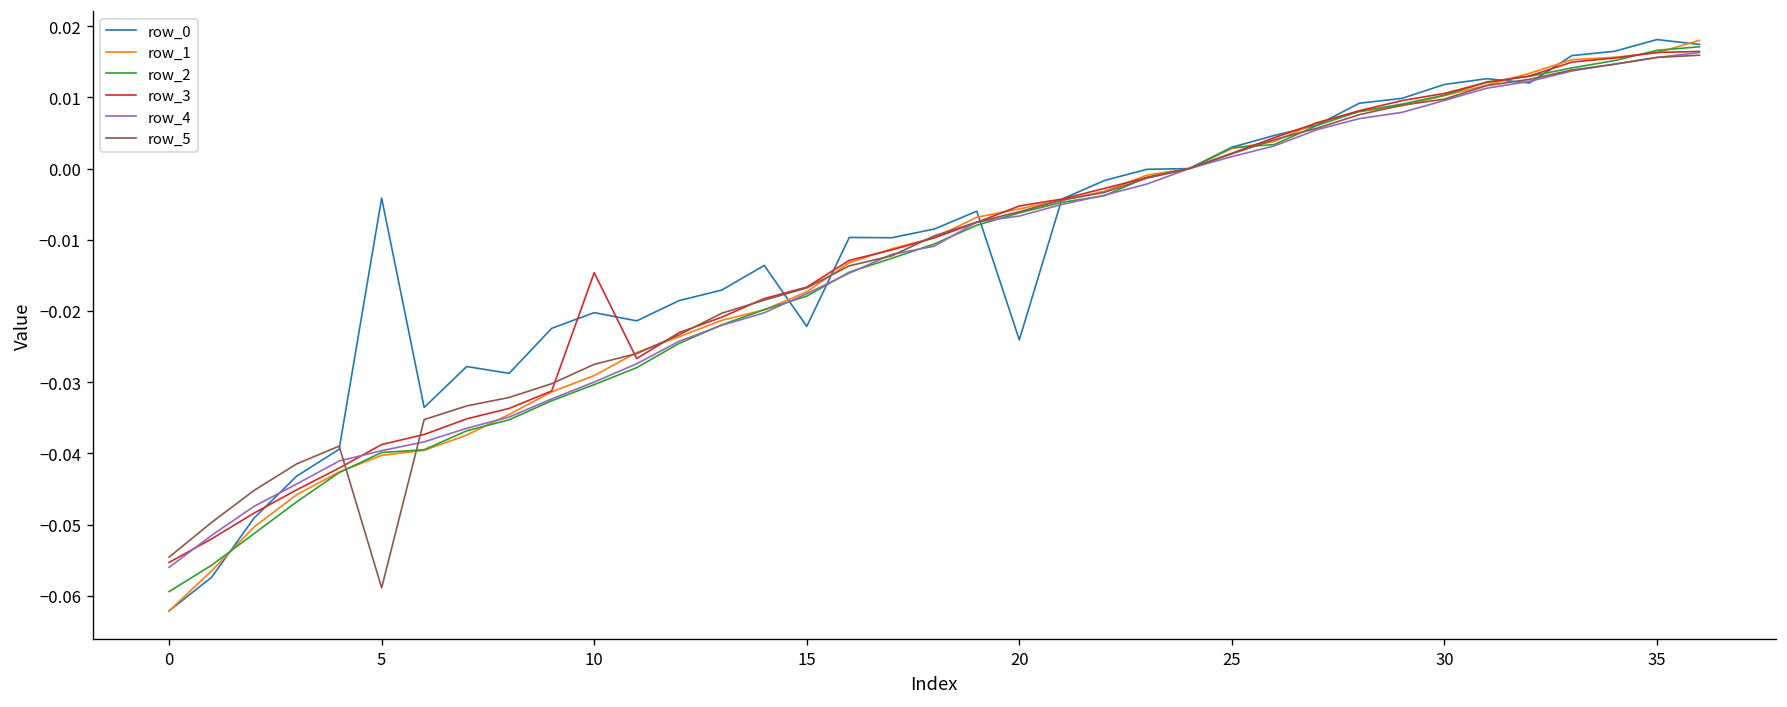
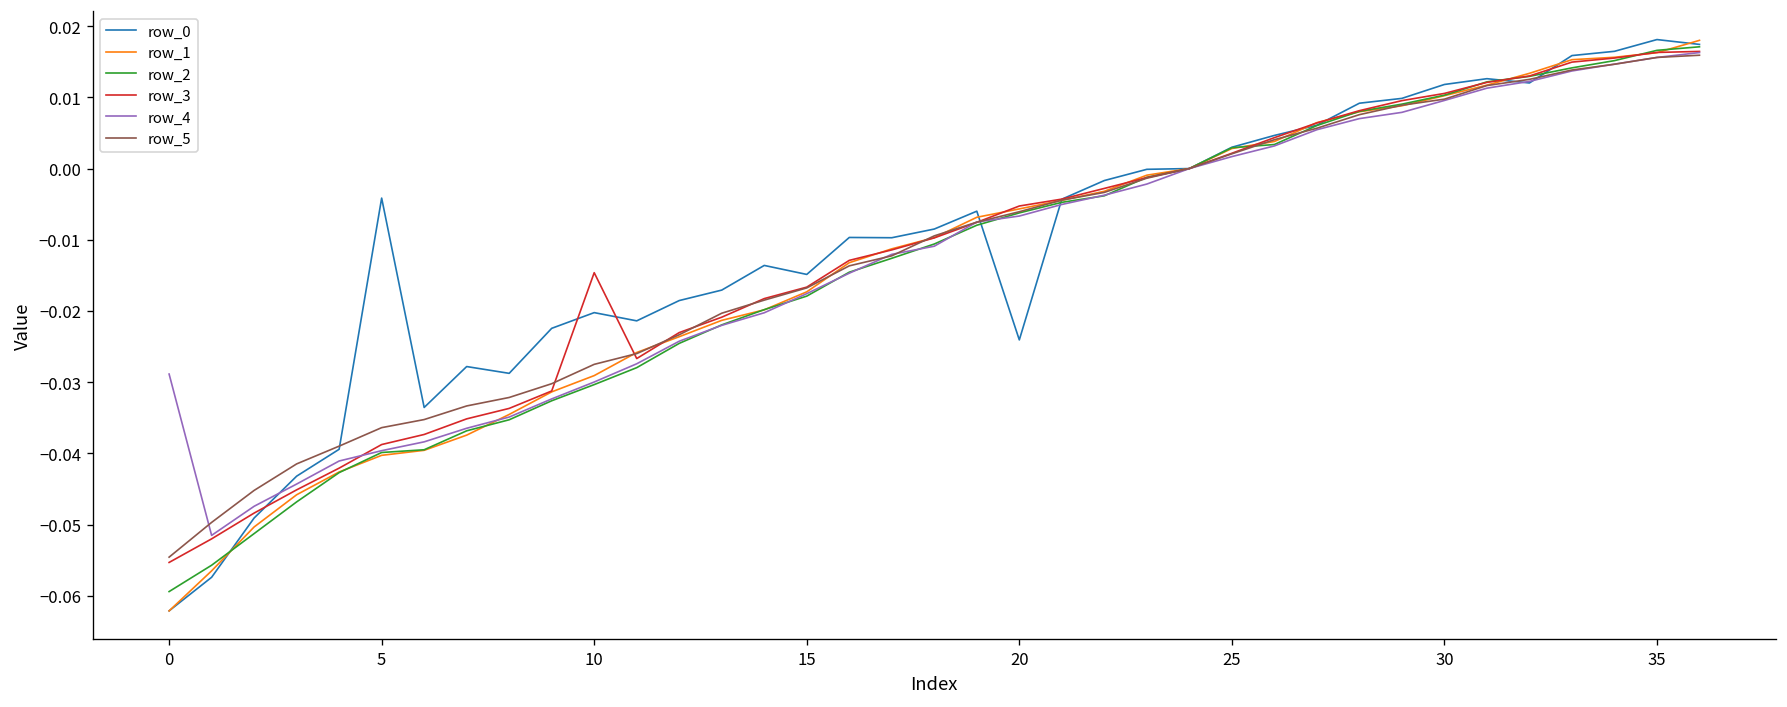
row_4, 0: -0.056 -> -0.029
row_5, 5: -0.059 -> -0.036
row_0, 15: -0.022 -> -0.015
